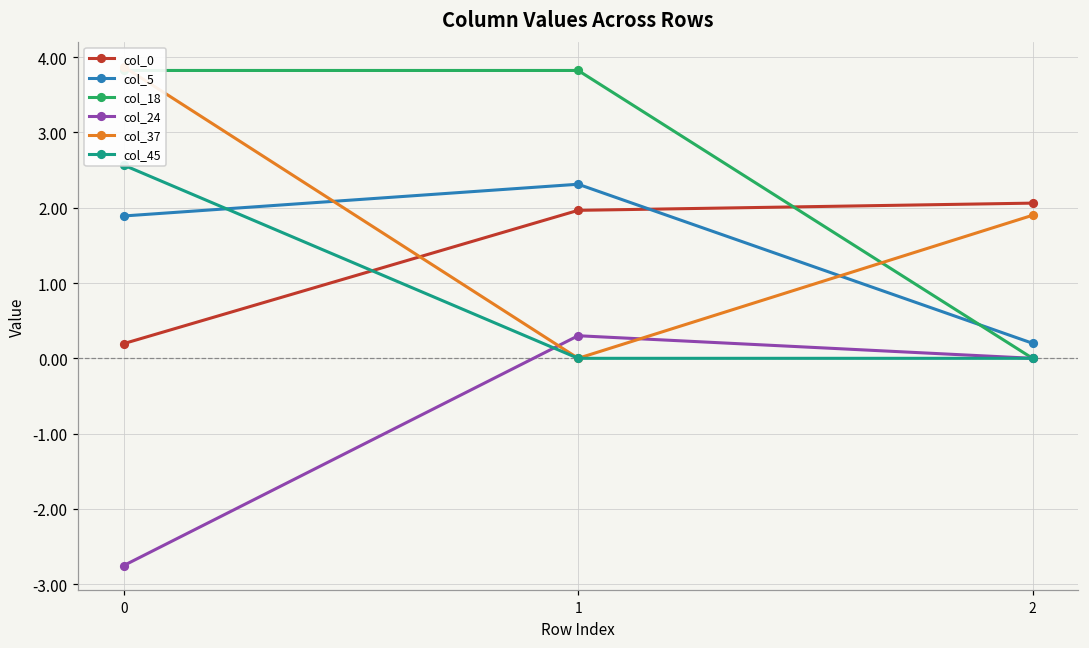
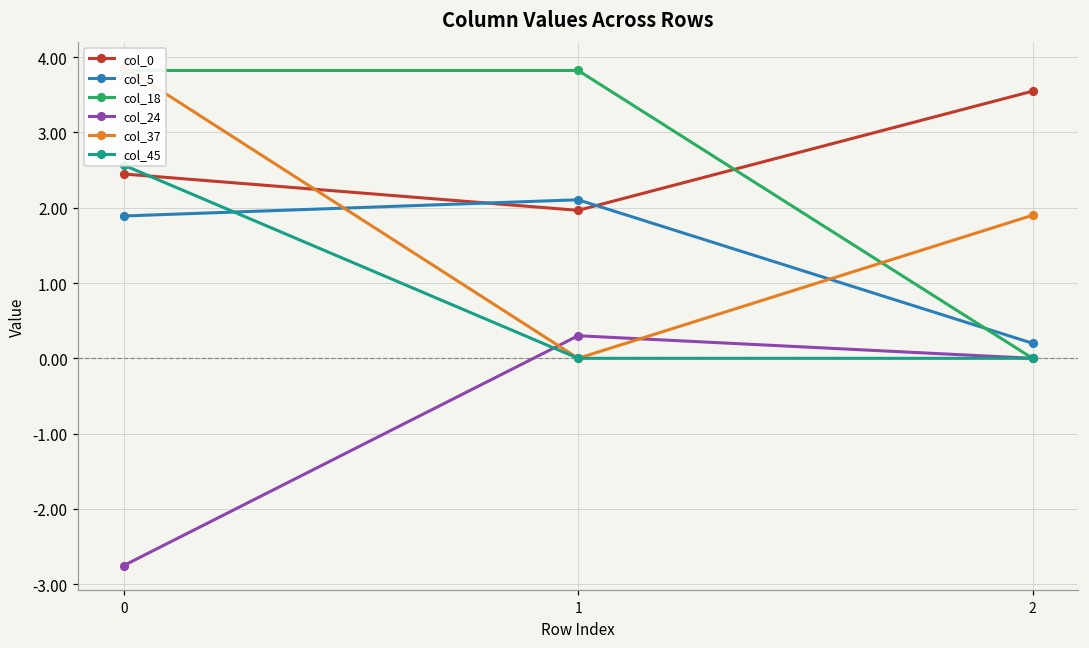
col_0, 0: 0.2 -> 2.4
col_5, 1: 2.3 -> 2.1
col_0, 2: 2.1 -> 3.5
